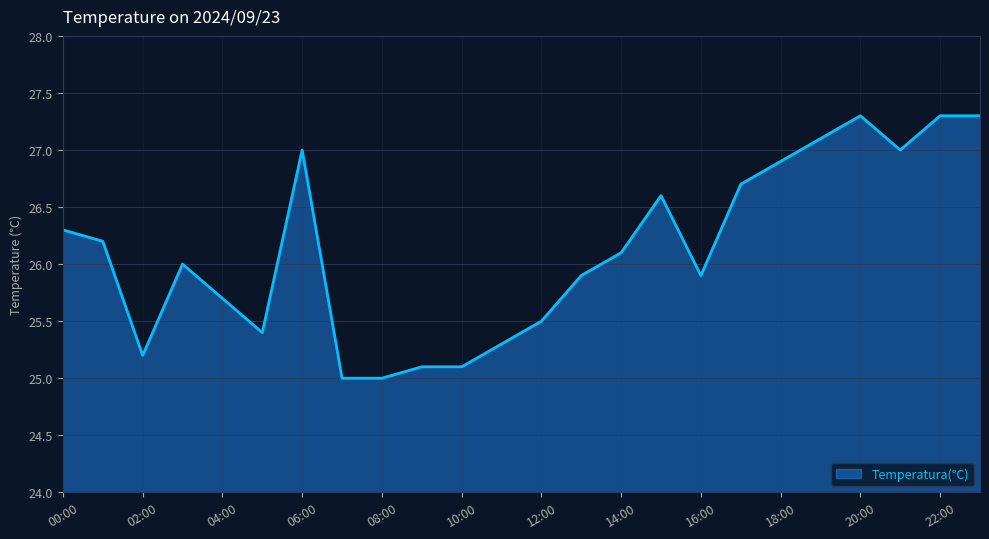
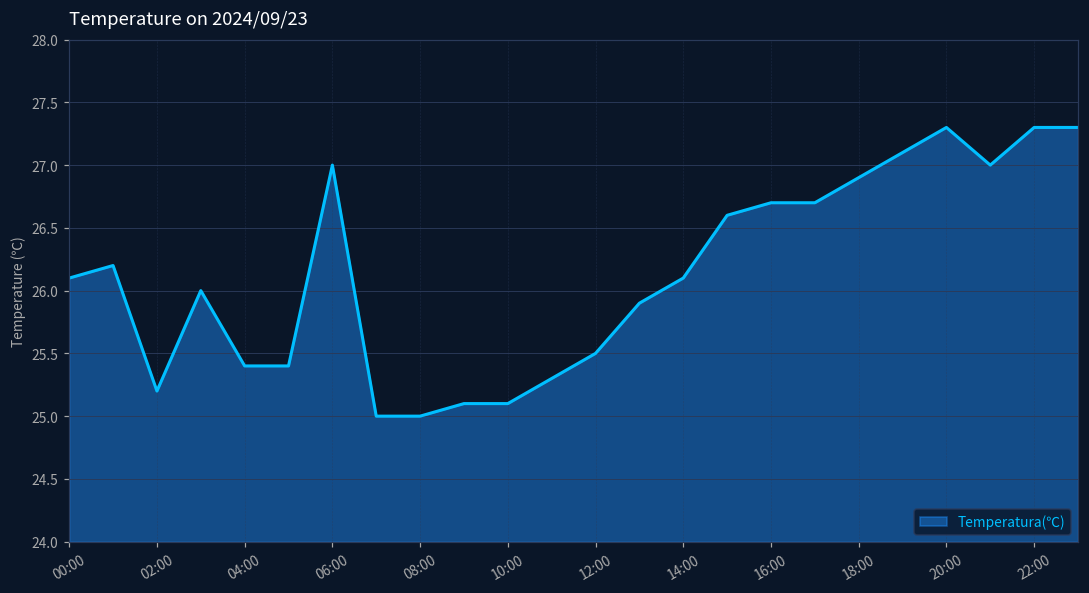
00:00: 26.3 -> 26.1
04:00: 25.7 -> 25.4
16:00: 25.9 -> 26.7
